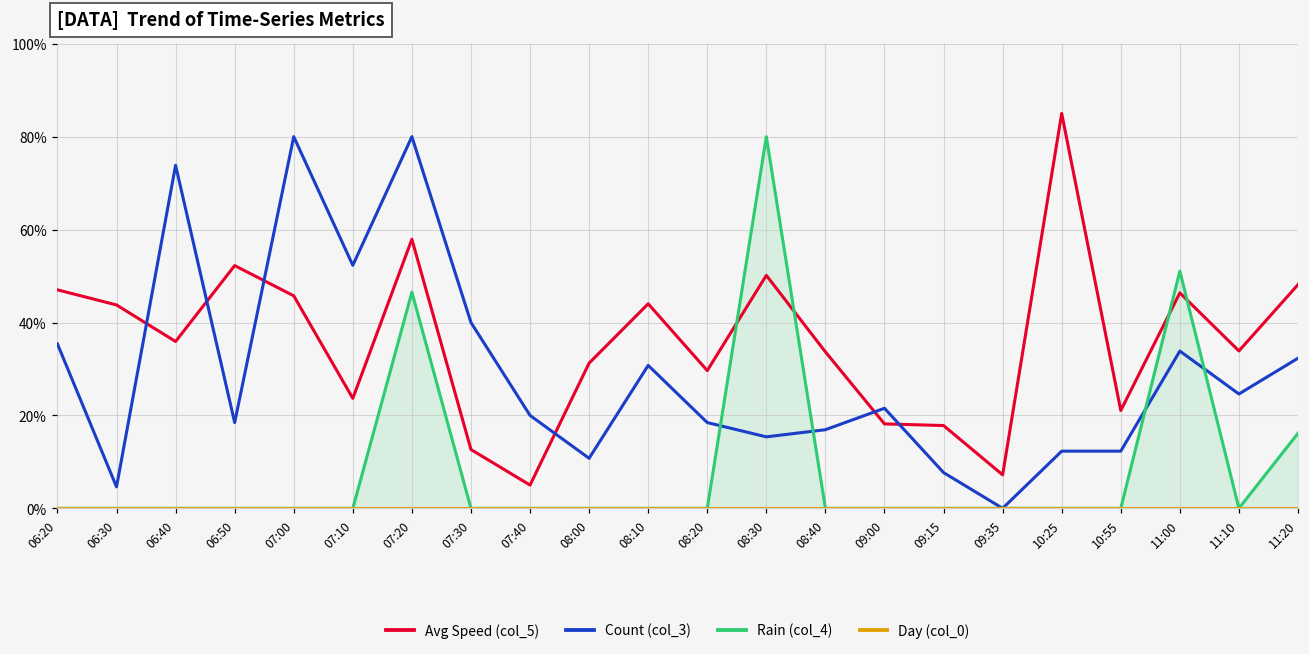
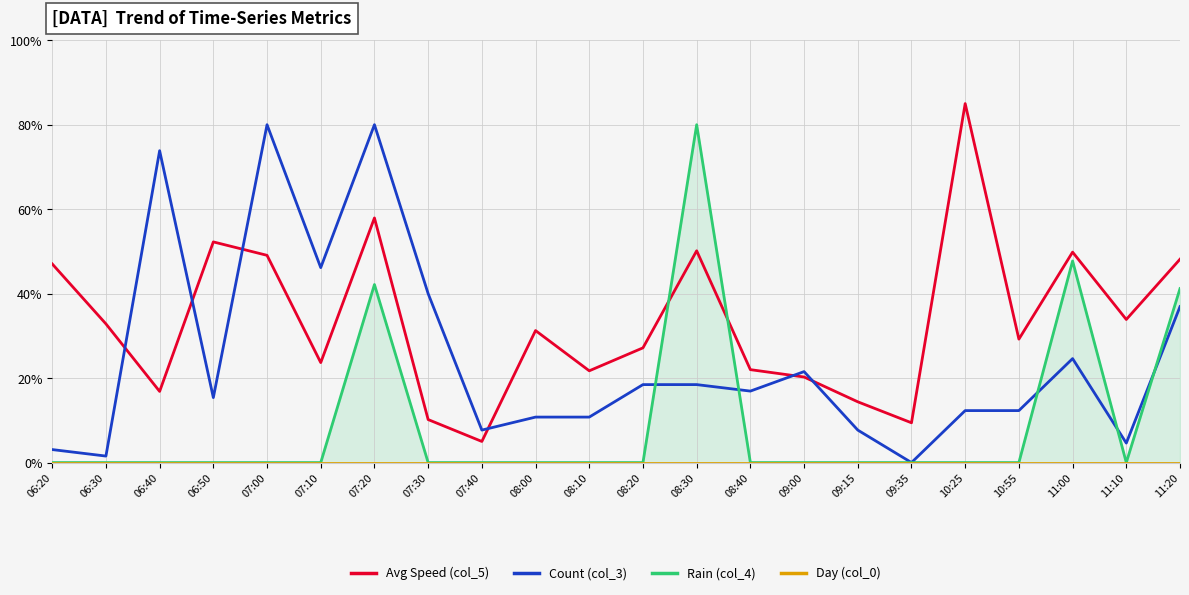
Count (col_3), 06:20: 35% -> 3%
Avg Speed (col_5), 06:30: 44% -> 33%
Count (col_3), 06:30: 5% -> 2%
Avg Speed (col_5), 06:40: 36% -> 17%
Count (col_3), 06:50: 18% -> 15%
Avg Speed (col_5), 07:00: 46% -> 49%
Count (col_3), 07:10: 52% -> 46%
Rain (col_4), 07:20: 47% -> 42%
Avg Speed (col_5), 07:30: 13% -> 10%
Count (col_3), 07:40: 20% -> 8%
Avg Speed (col_5), 08:10: 44% -> 22%
Count (col_3), 08:10: 31% -> 11%
Avg Speed (col_5), 08:20: 30% -> 27%
Count (col_3), 08:30: 15% -> 18%
Avg Speed (col_5), 08:40: 34% -> 22%
Avg Speed (col_5), 09:00: 18% -> 20%
Avg Speed (col_5), 09:15: 18% -> 14%
Avg Speed (col_5), 09:35: 7% -> 9%
Avg Speed (col_5), 10:55: 21% -> 29%
Avg Speed (col_5), 11:00: 46% -> 50%
Count (col_3), 11:00: 34% -> 25%
Rain (col_4), 11:00: 51% -> 48%
Count (col_3), 11:10: 25% -> 5%
Count (col_3), 11:20: 32% -> 37%
Rain (col_4), 11:20: 16% -> 41%
